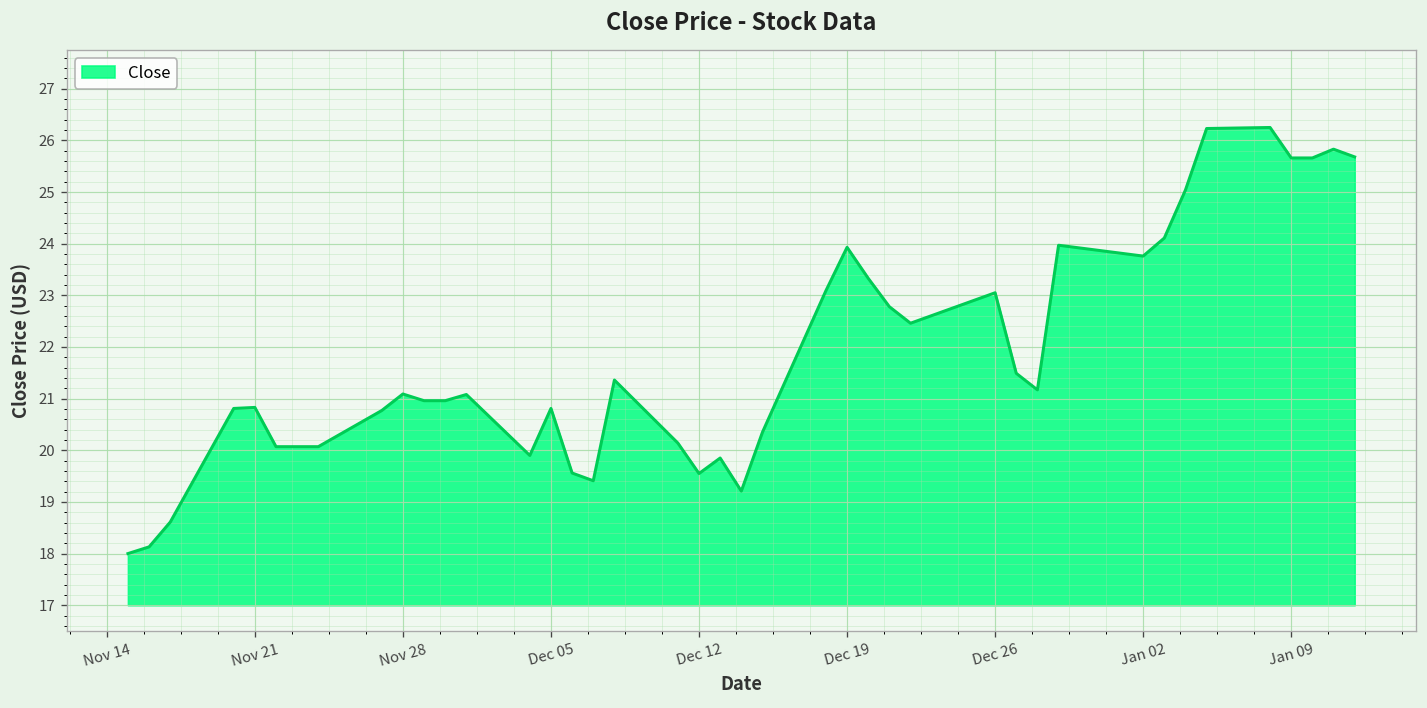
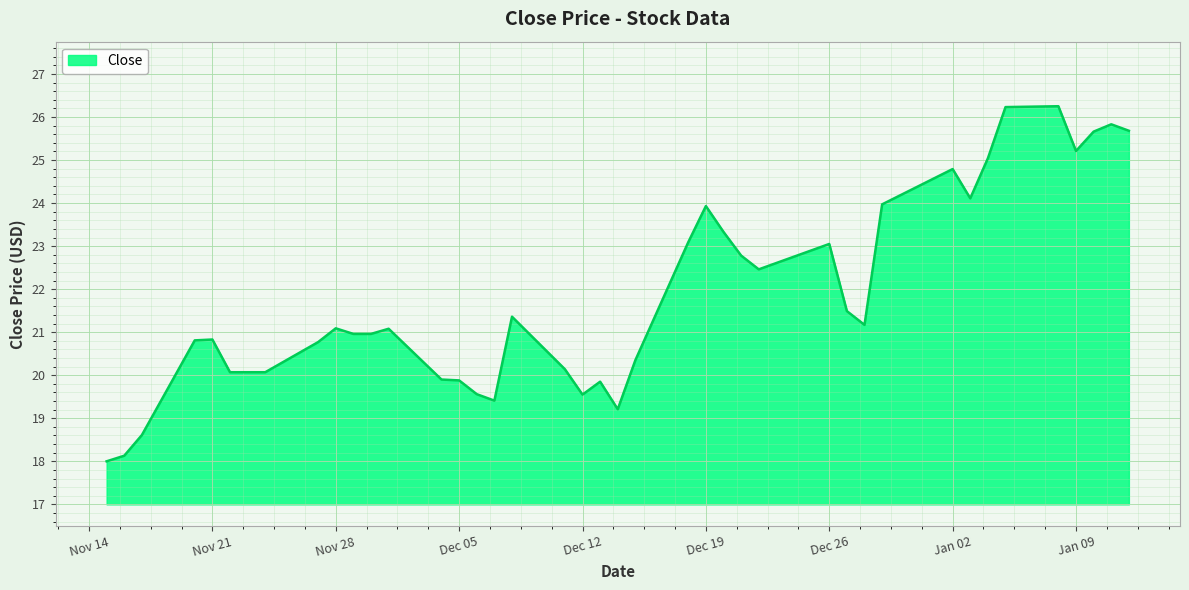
Dec 05: 20.8 -> 19.9
Jan 02: 23.8 -> 24.8
Jan 09: 25.7 -> 25.2
